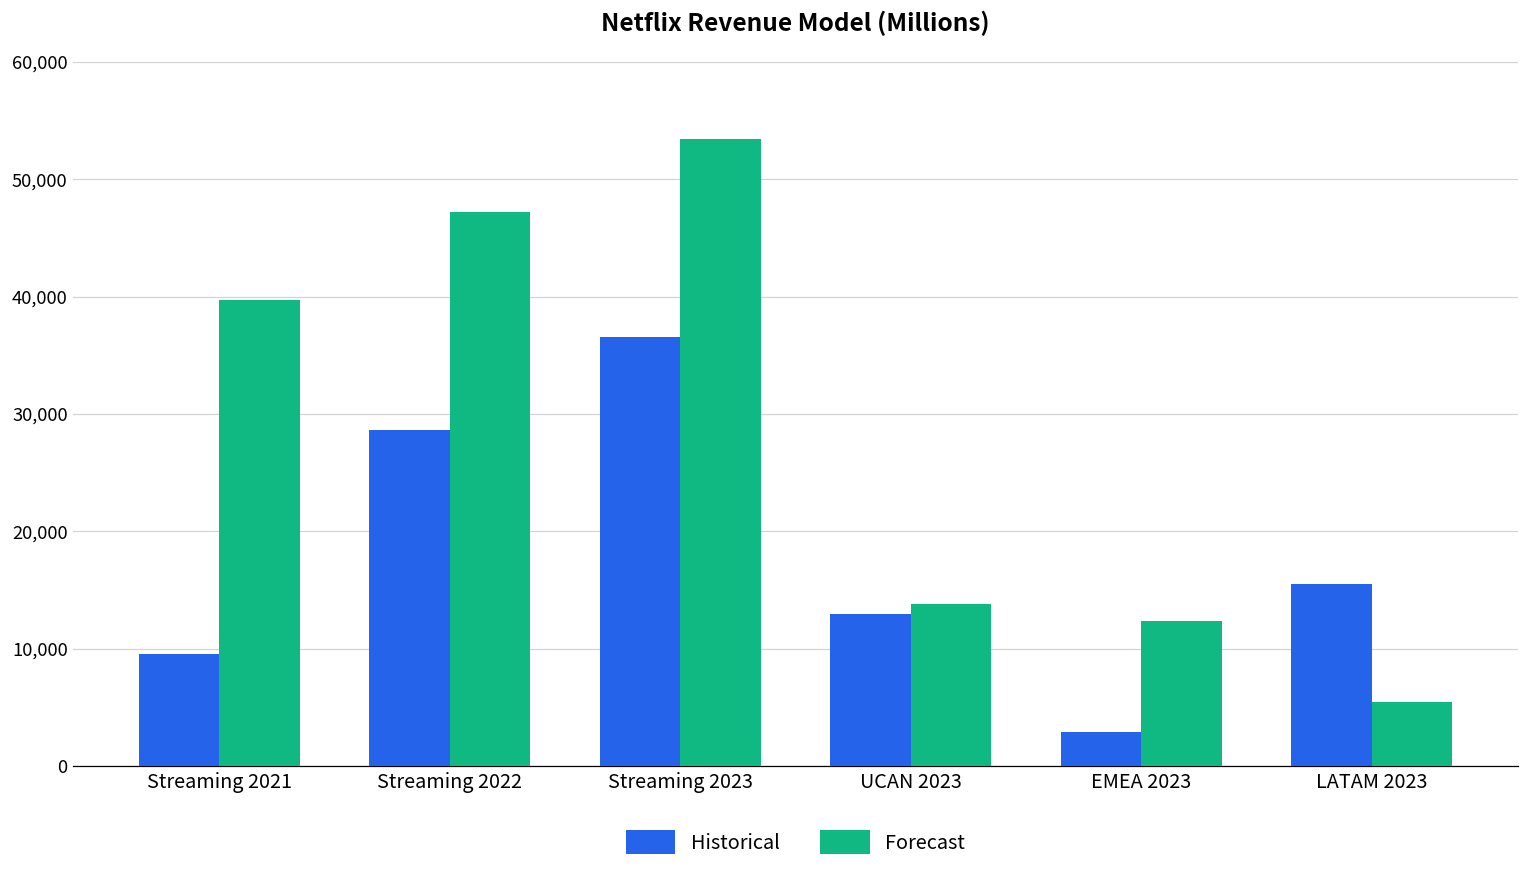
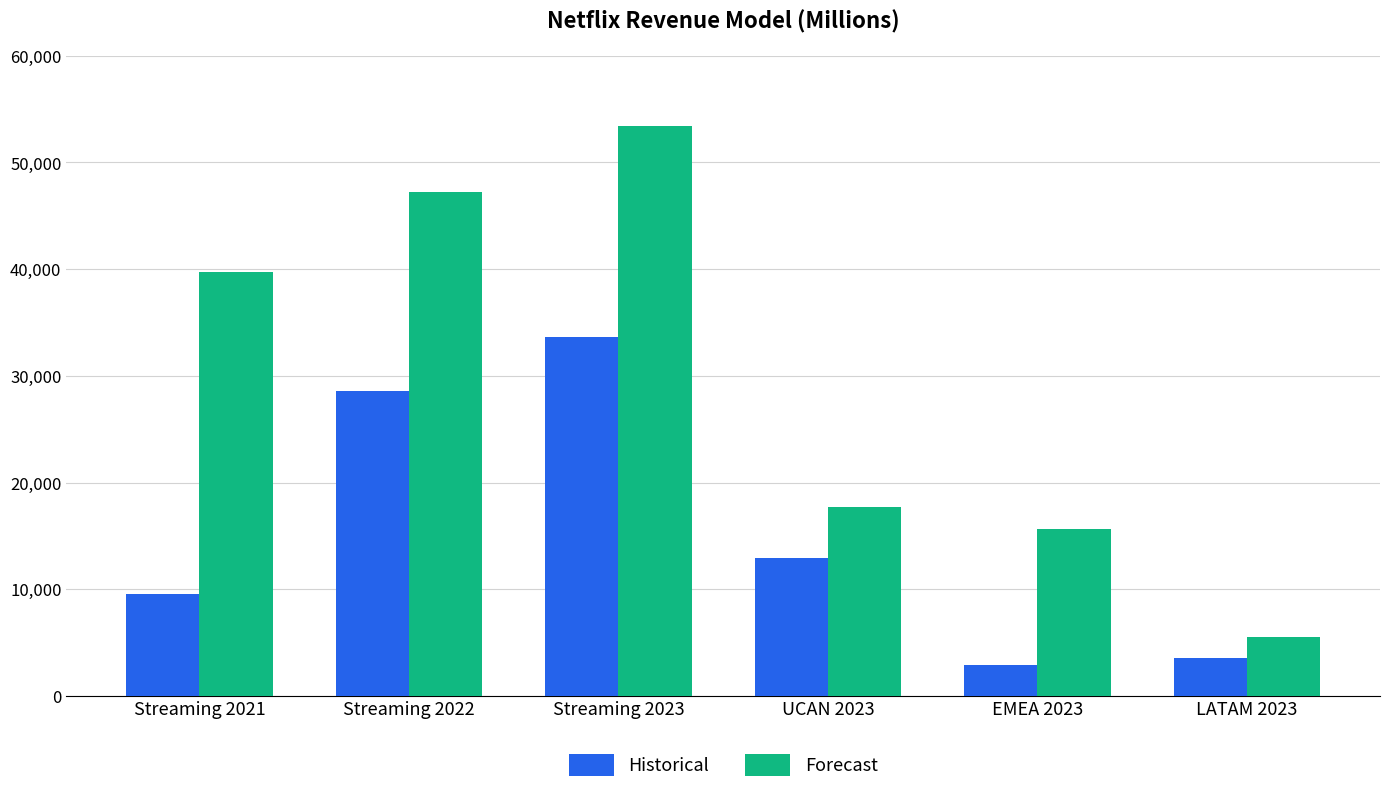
Historical, Streaming 2023: 36,600 -> 33,600
Forecast, UCAN 2023: 13,800 -> 17,700
Forecast, EMEA 2023: 12,400 -> 15,600
Historical, LATAM 2023: 15,500 -> 3,600
